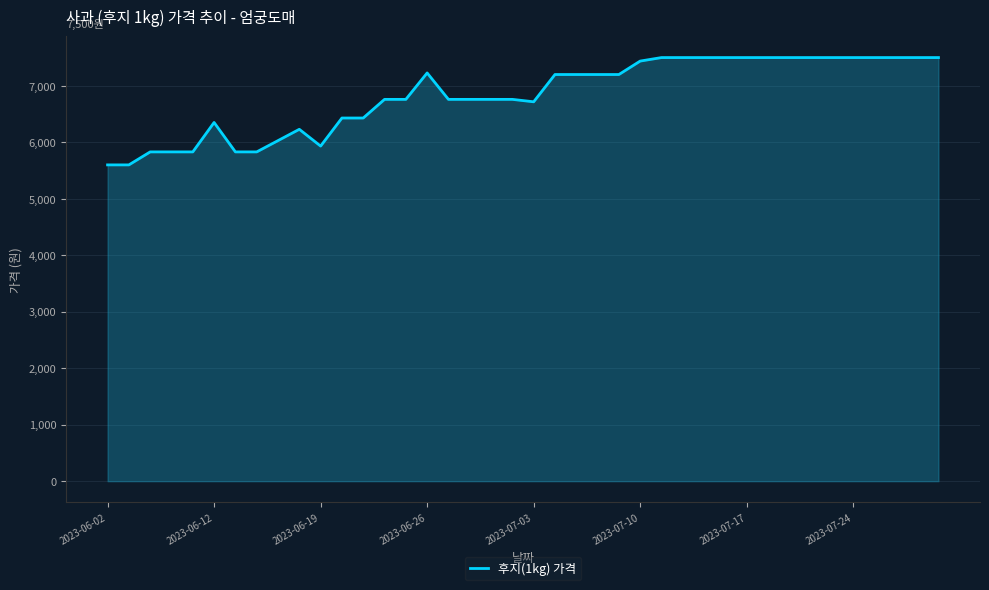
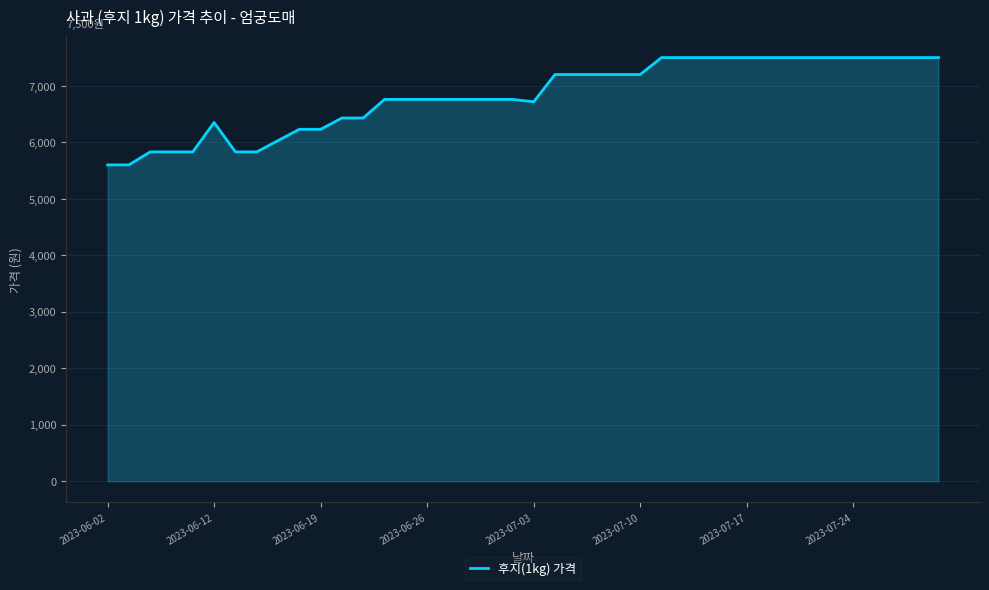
2023-06-19: 5,900 -> 6,200
2023-06-26: 7,200 -> 6,800
2023-07-10: 7,400 -> 7,200
